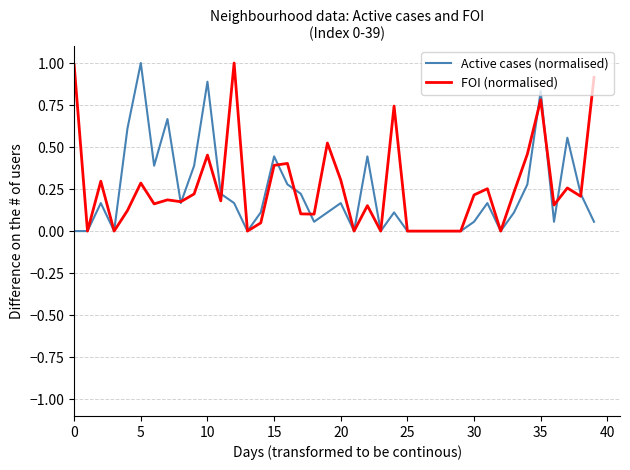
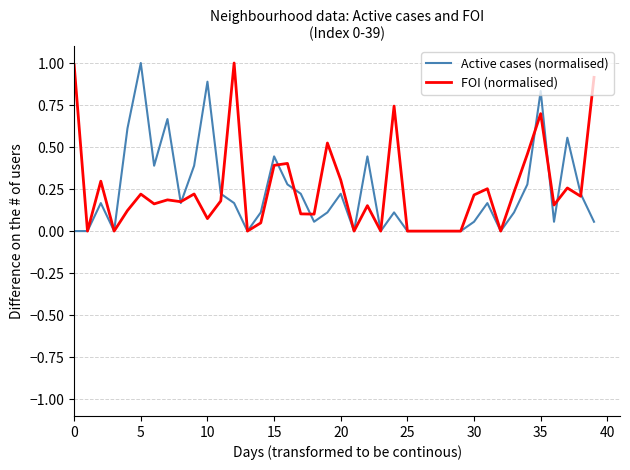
FOI (normalised), 5: 0.29 -> 0.22
FOI (normalised), 10: 0.45 -> 0.07
Active cases (normalised), 20: 0.17 -> 0.22
FOI (normalised), 35: 0.78 -> 0.70
